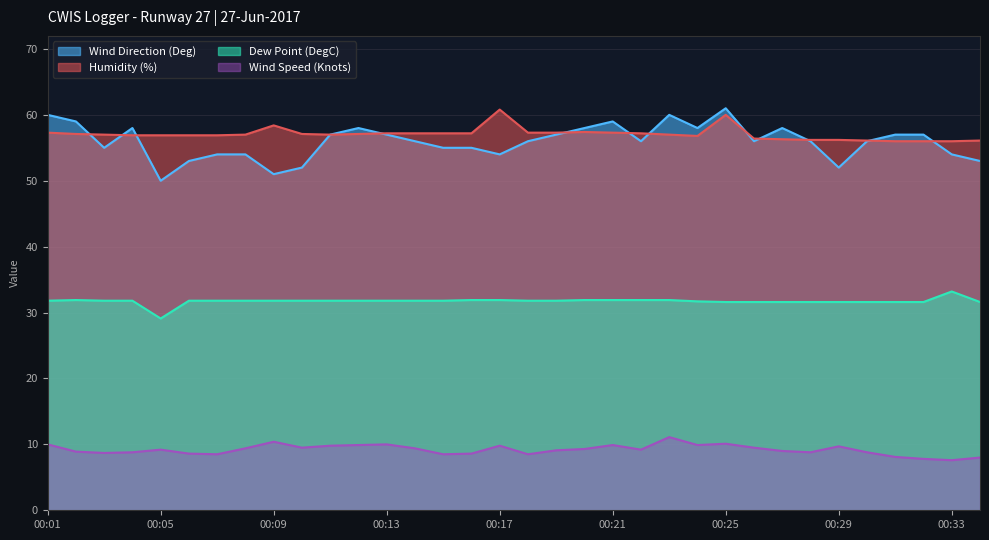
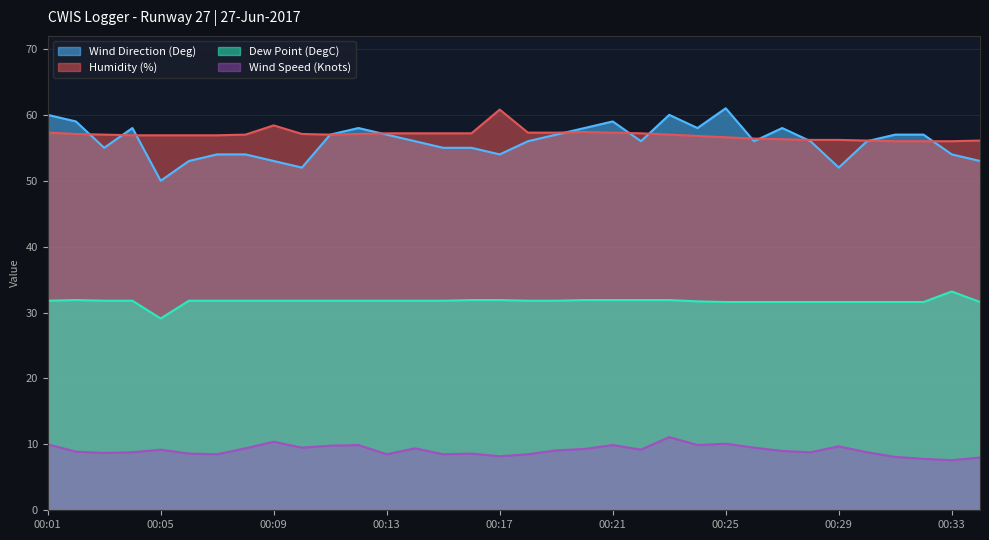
Wind Direction (Deg), 00:09: 51 -> 53
Wind Speed (Knots), 00:13: 10 -> 9
Wind Speed (Knots), 00:17: 10 -> 8
Humidity (%), 00:25: 60 -> 57
